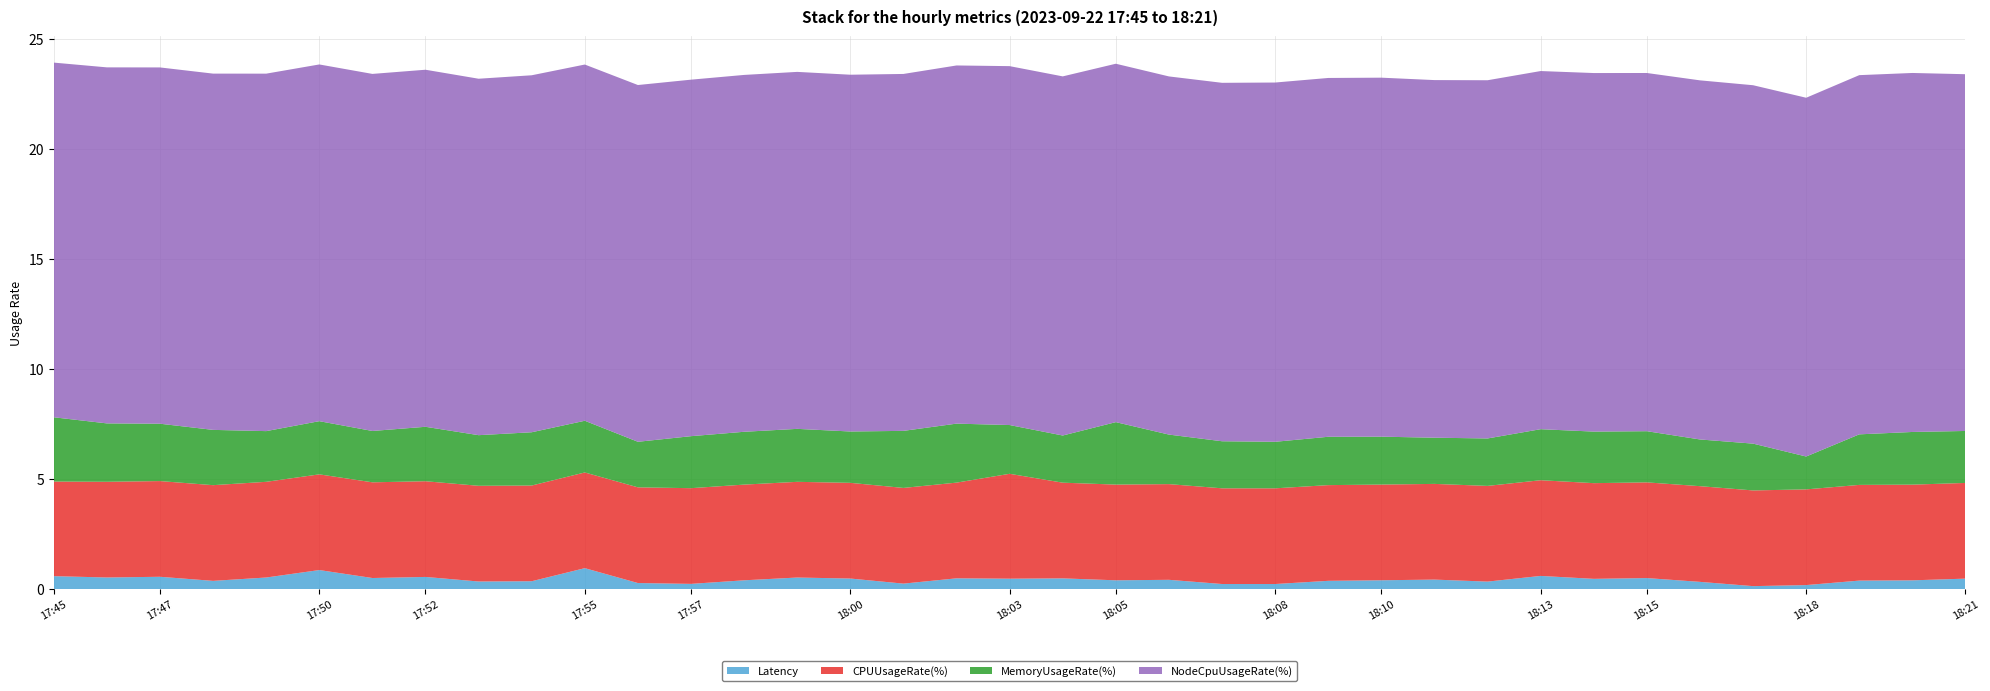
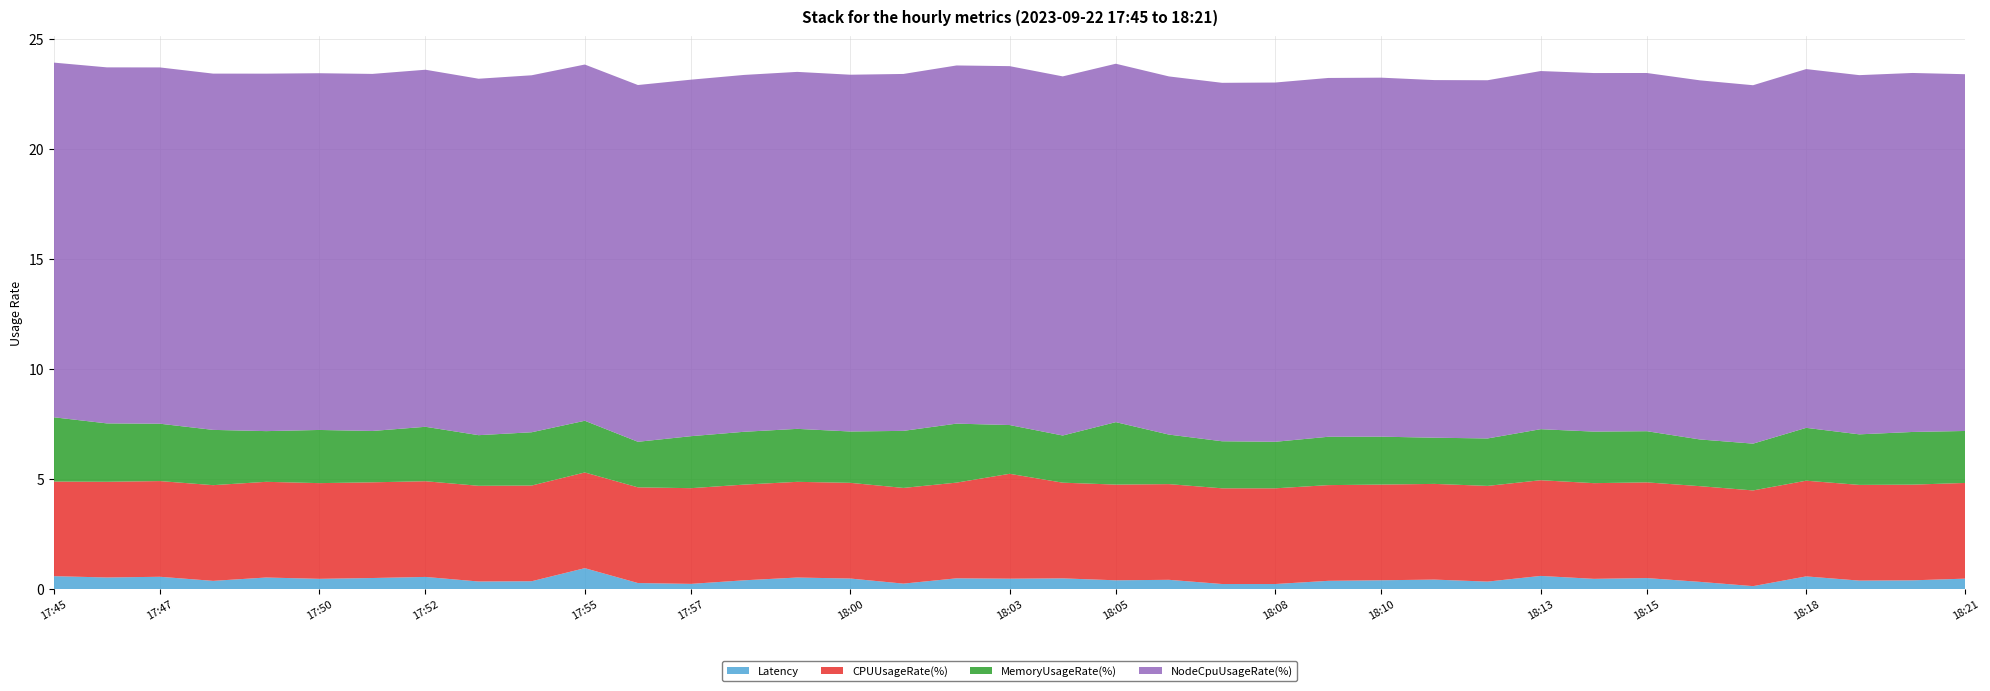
Latency, 17:50: 0.9 -> 0.5
Latency, 18:18: 0.2 -> 0.6
MemoryUsageRate(%), 18:18: 1.5 -> 2.4
